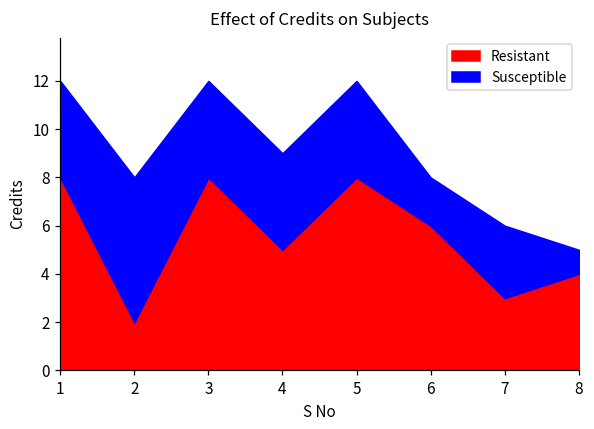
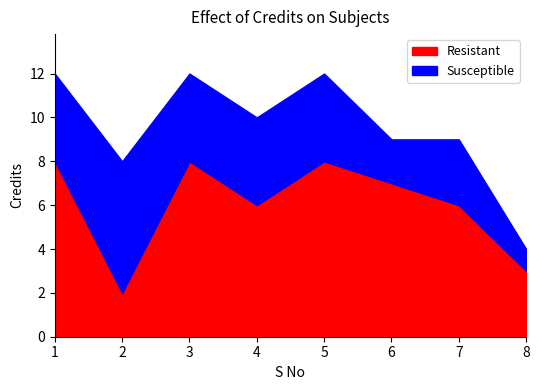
Resistant, 4: 5 -> 6
Resistant, 6: 6 -> 7
Resistant, 7: 3 -> 6
Resistant, 8: 4 -> 3
